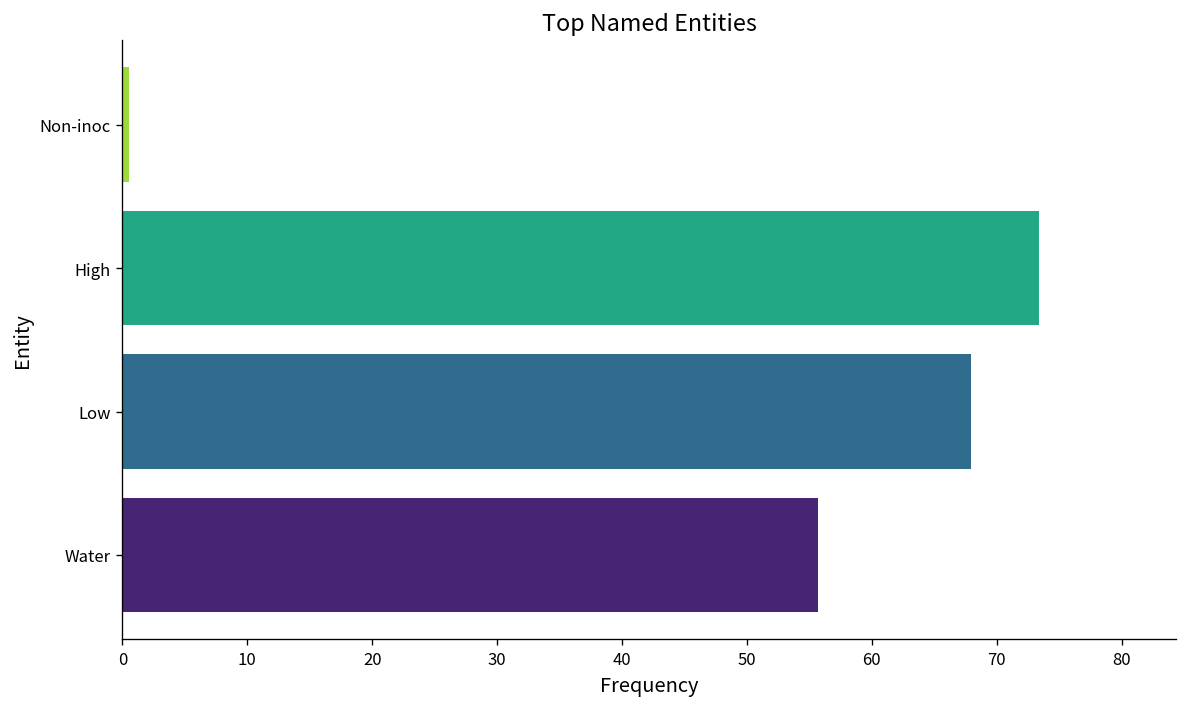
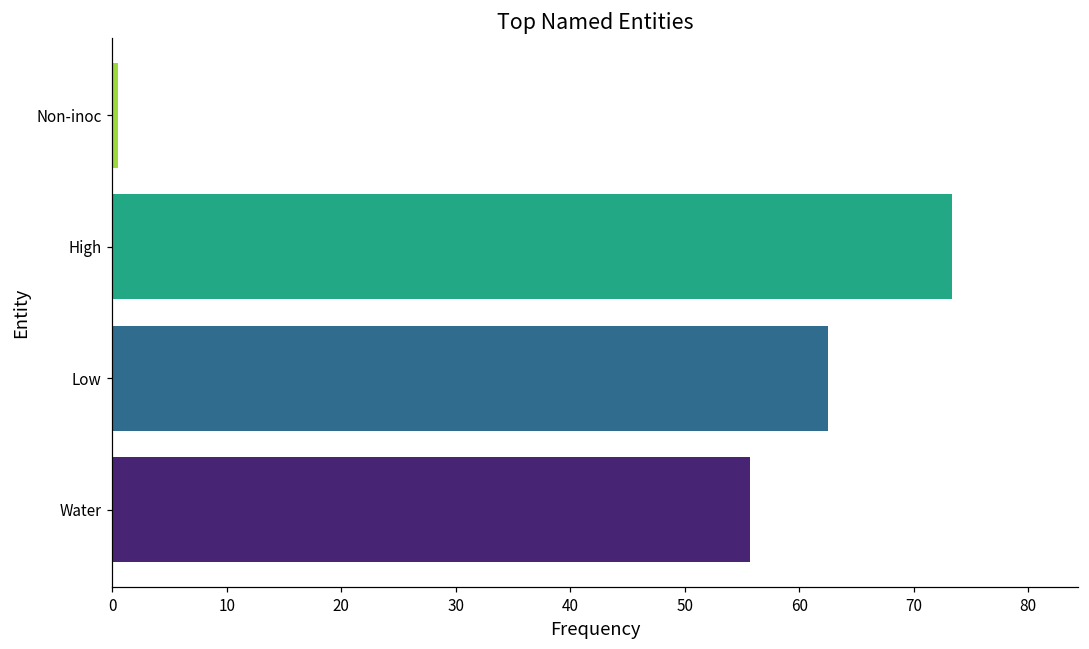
Low: 67.9 -> 62.6
